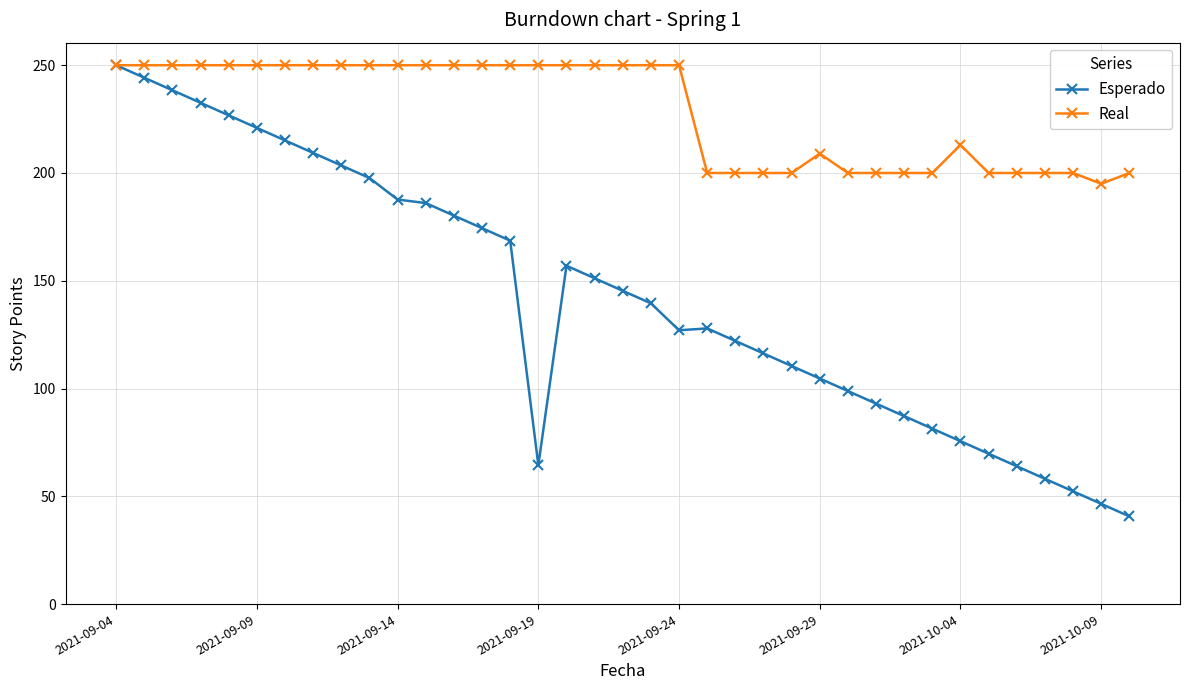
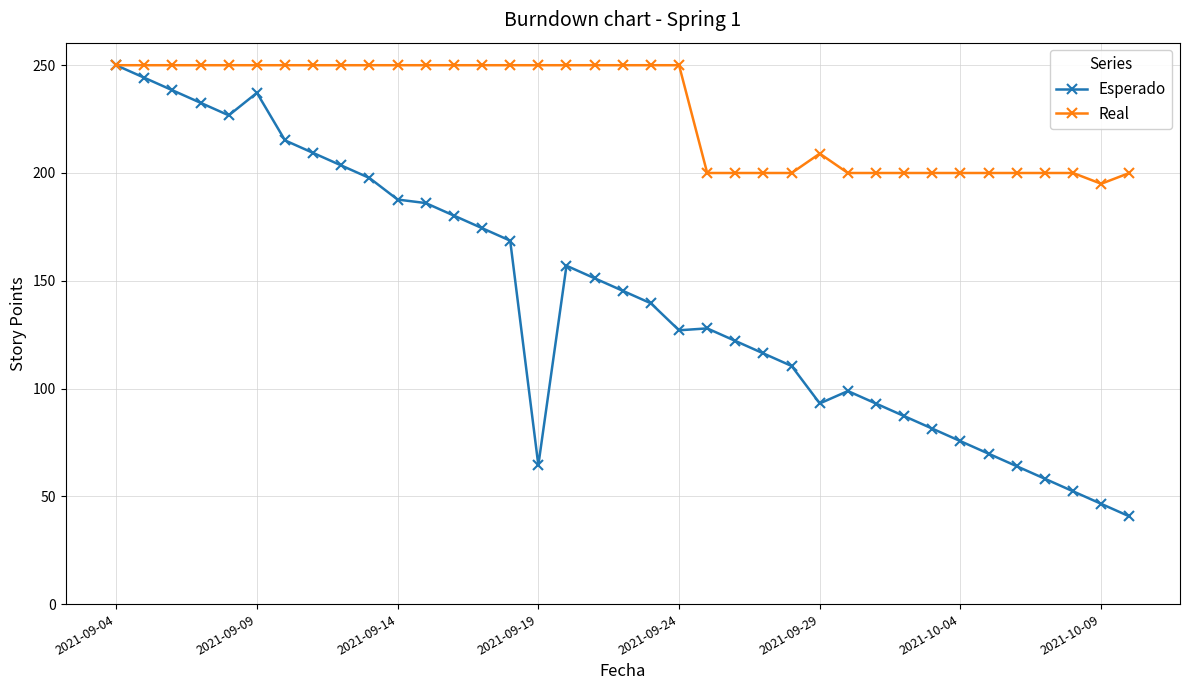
Esperado, 2021-09-09: 221 -> 237
Esperado, 2021-09-29: 105 -> 93
Real, 2021-10-04: 213 -> 200
